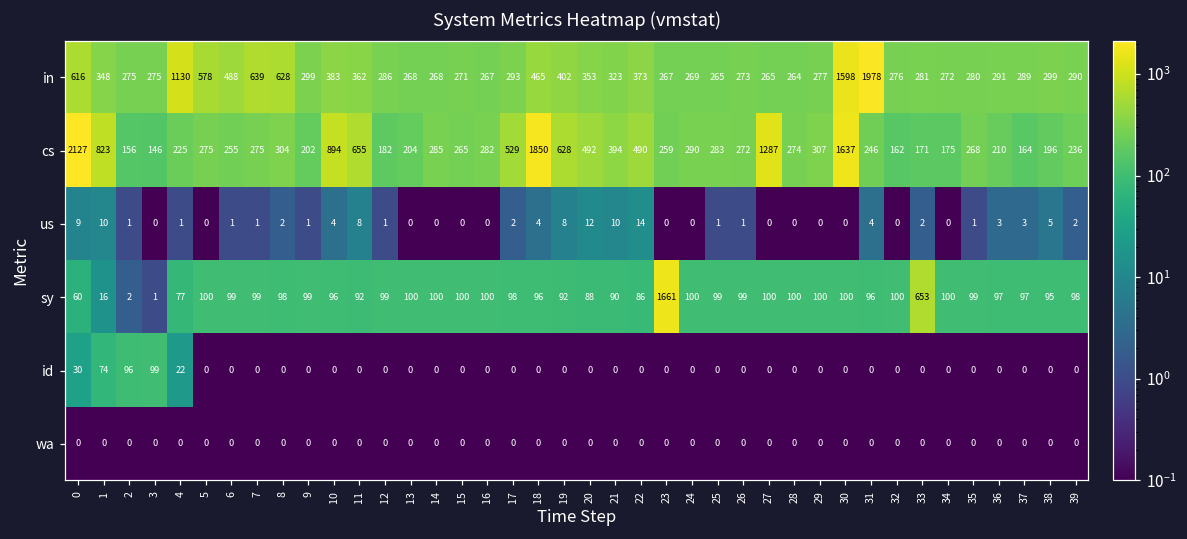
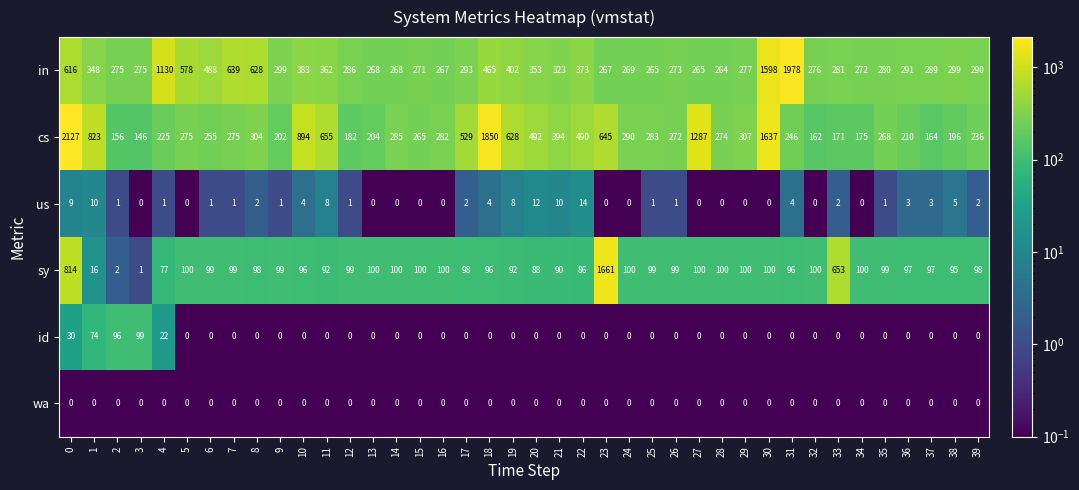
cs, 23: 259 -> 645
sy, 0: 60 -> 814
